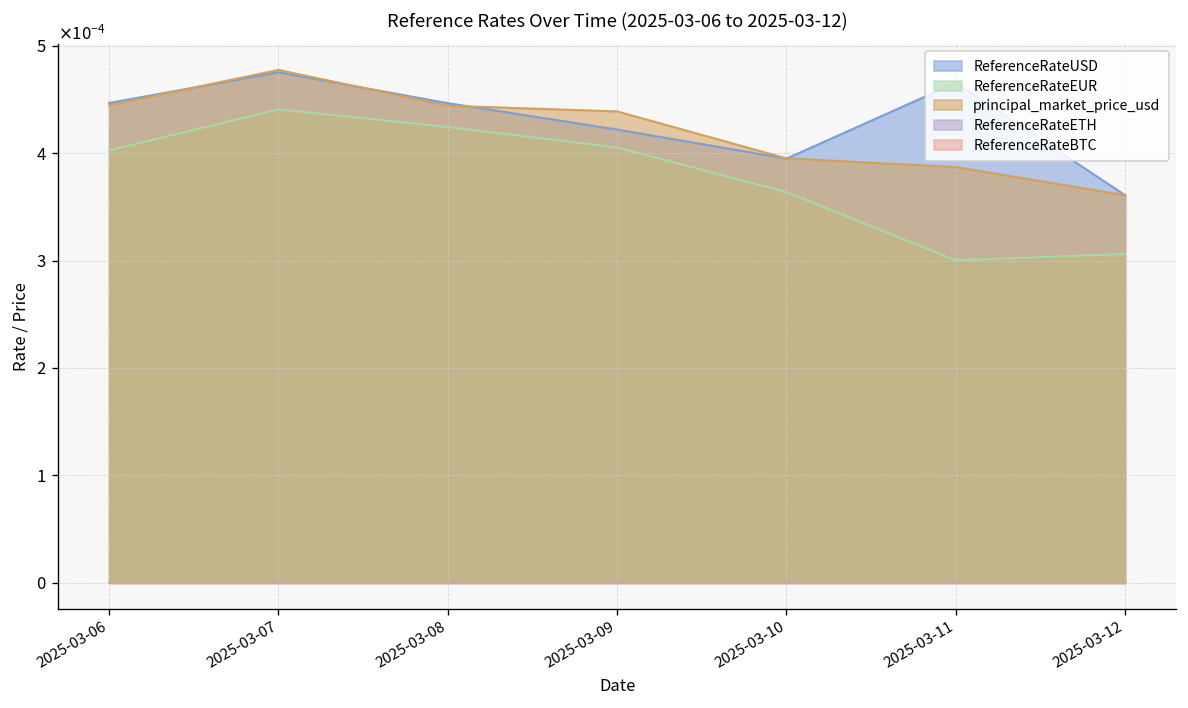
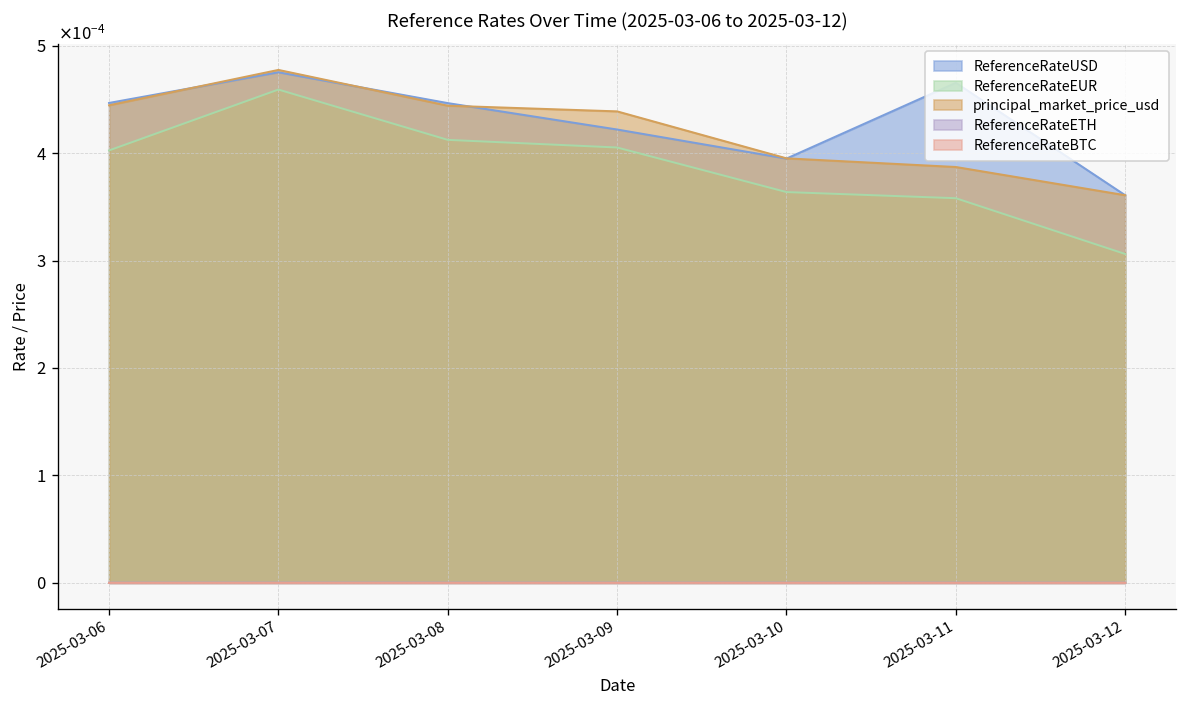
ReferenceRateEUR, 2025-03-07: 0.00044 -> 0.00046
ReferenceRateEUR, 2025-03-08: 0.00042 -> 0.00041
ReferenceRateEUR, 2025-03-11: 0.00030 -> 0.00036
